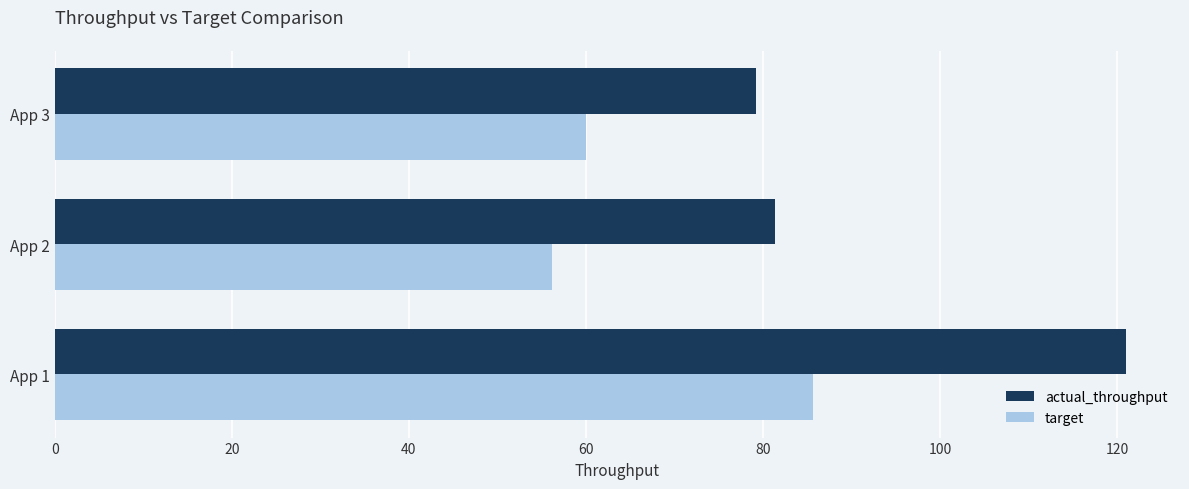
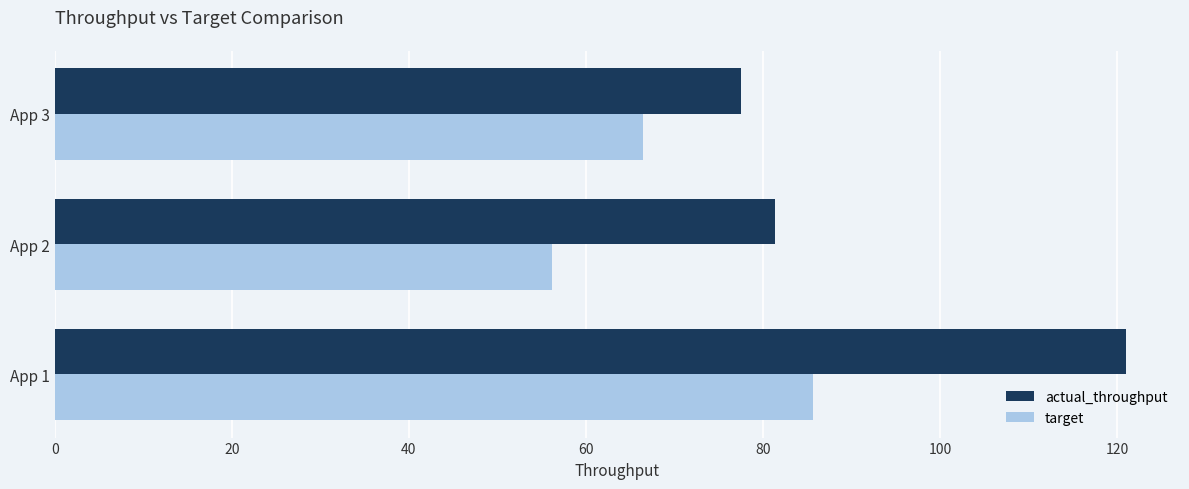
actual_throughput, App 3: 79 -> 78
target, App 3: 60 -> 67
